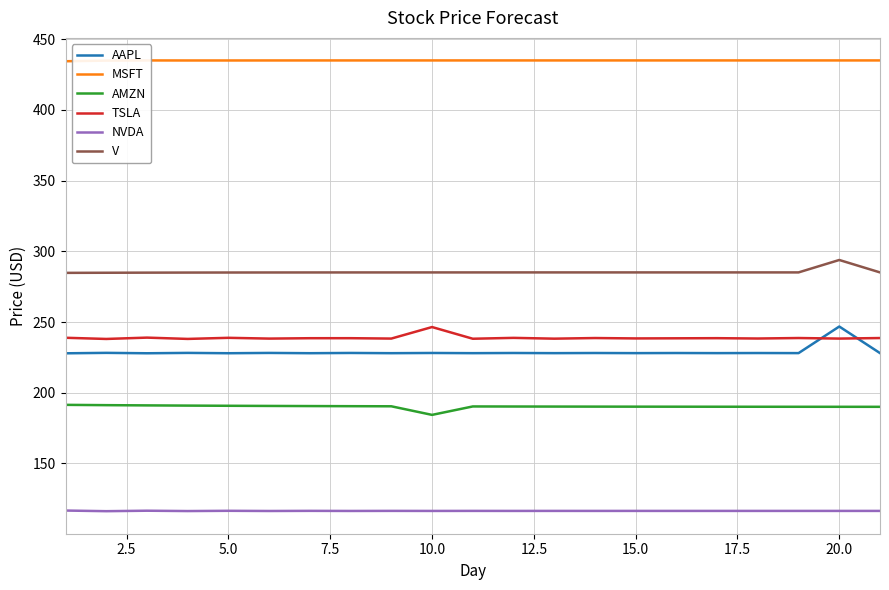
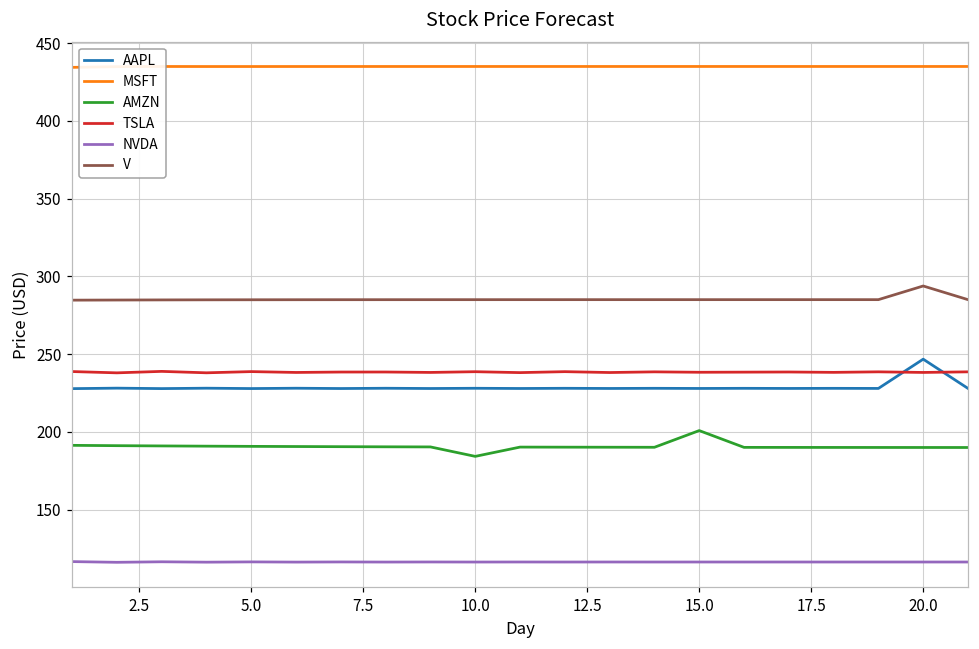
TSLA, 10.0: 246 -> 239
AMZN, 15.0: 190 -> 201
